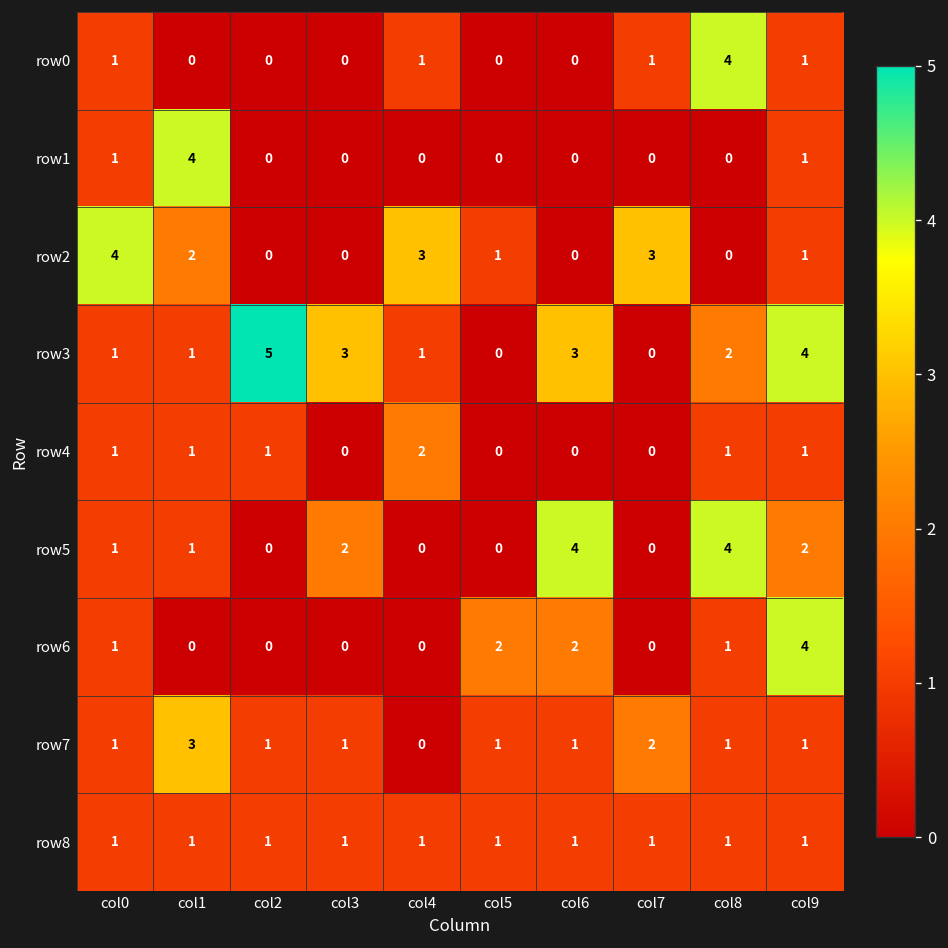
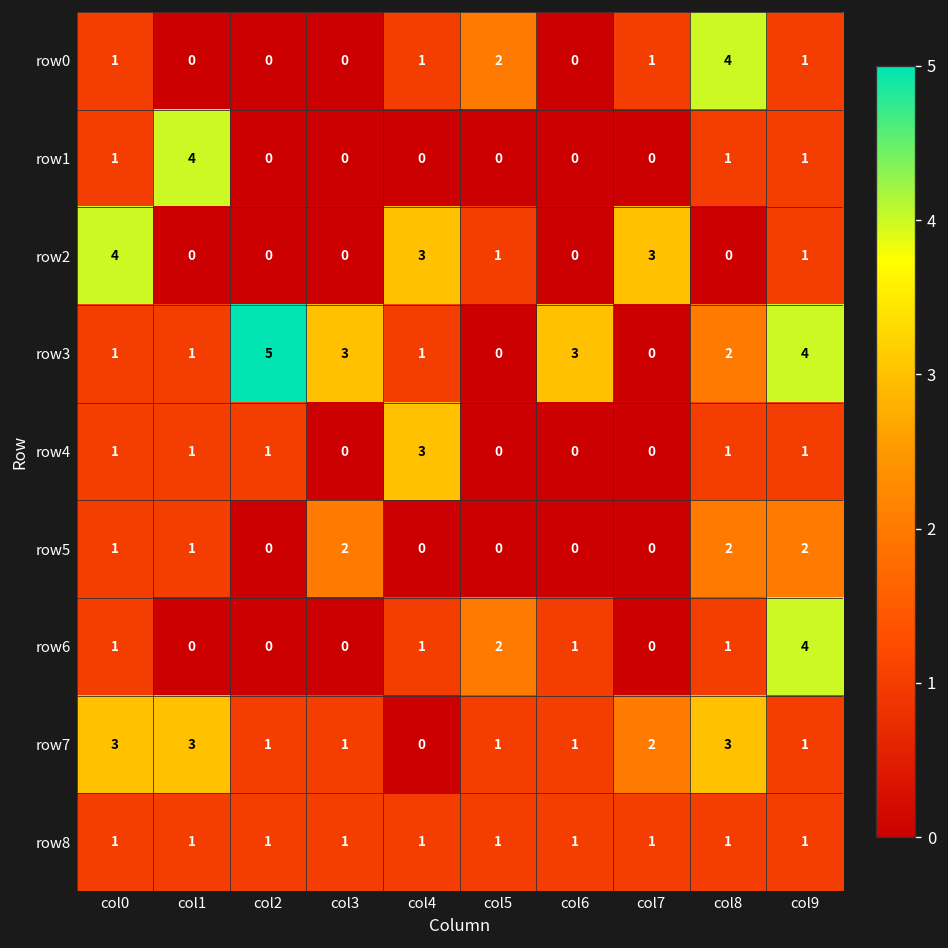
row0, col5: 0 -> 2
row1, col8: 0 -> 1
row2, col1: 2 -> 0
row4, col4: 2 -> 3
row5, col6: 4 -> 0
row5, col8: 4 -> 2
row6, col4: 0 -> 1
row6, col6: 2 -> 1
row7, col0: 1 -> 3
row7, col8: 1 -> 3
